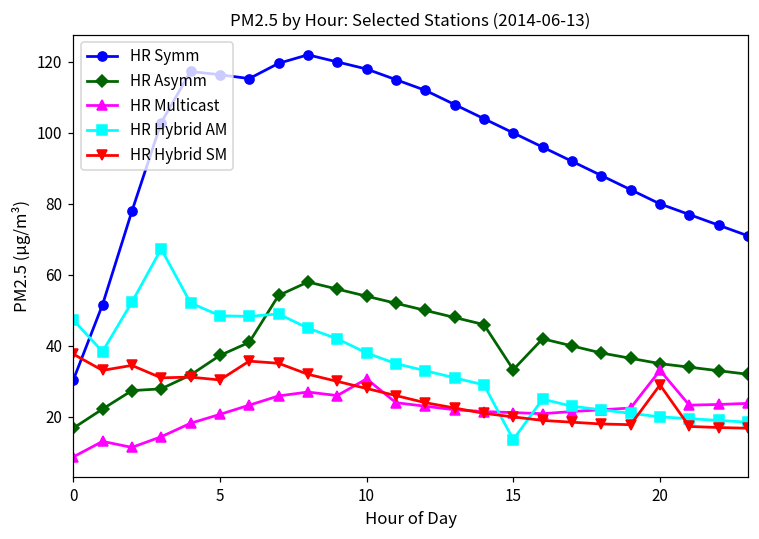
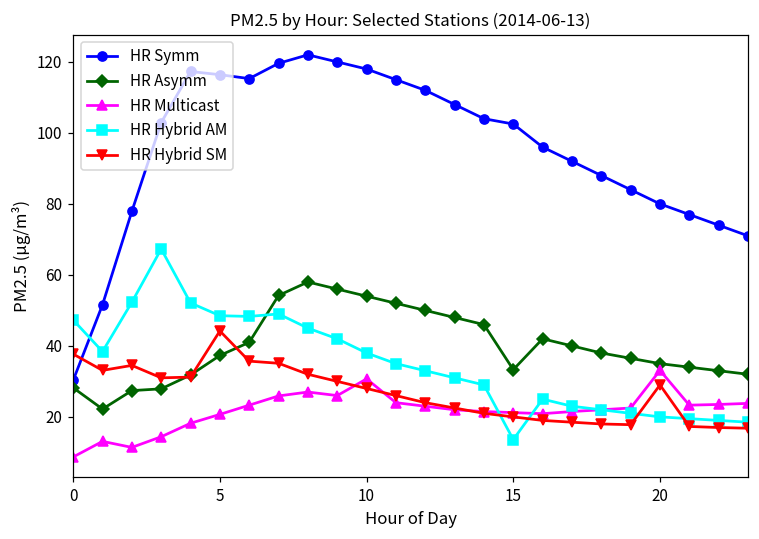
HR Asymm, 0: 17 -> 28
HR Hybrid SM, 5: 30 -> 44
HR Symm, 15: 100 -> 103
